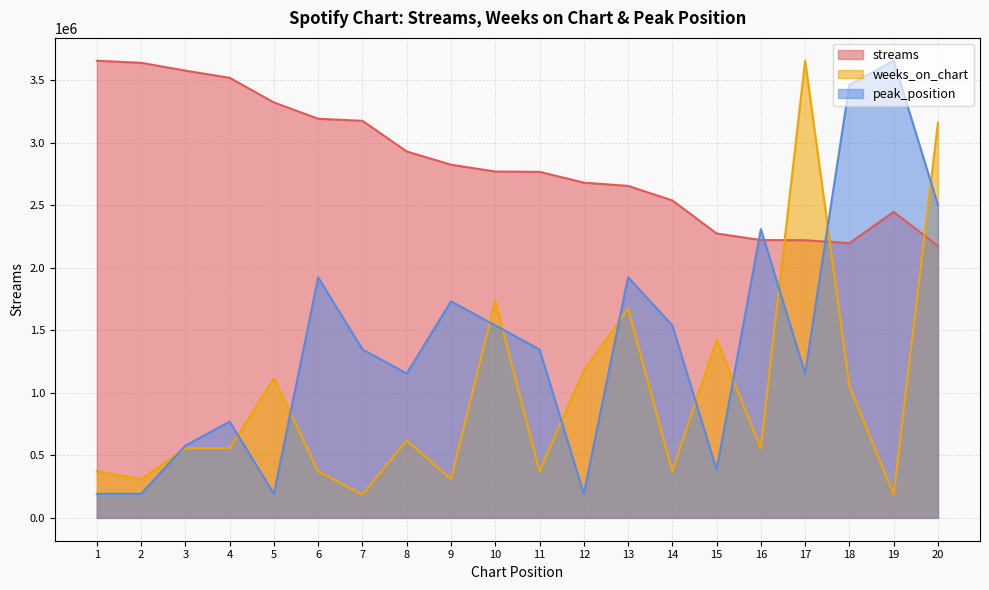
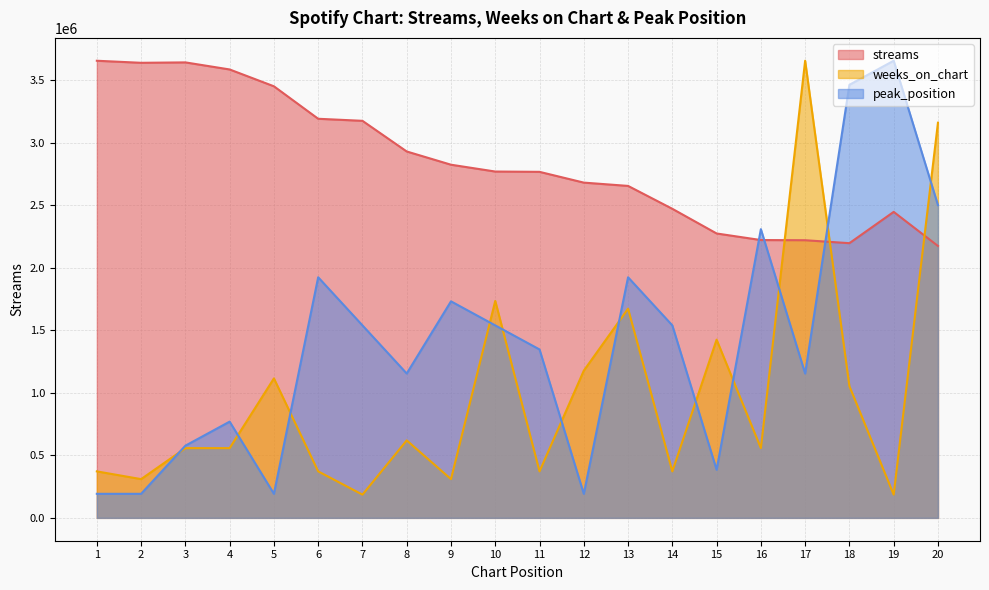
streams, 3: 3580000 -> 3640000
streams, 4: 3520000 -> 3590000
streams, 5: 3320000 -> 3450000
peak_position, 7: 1350000 -> 1540000
streams, 14: 2540000 -> 2470000
